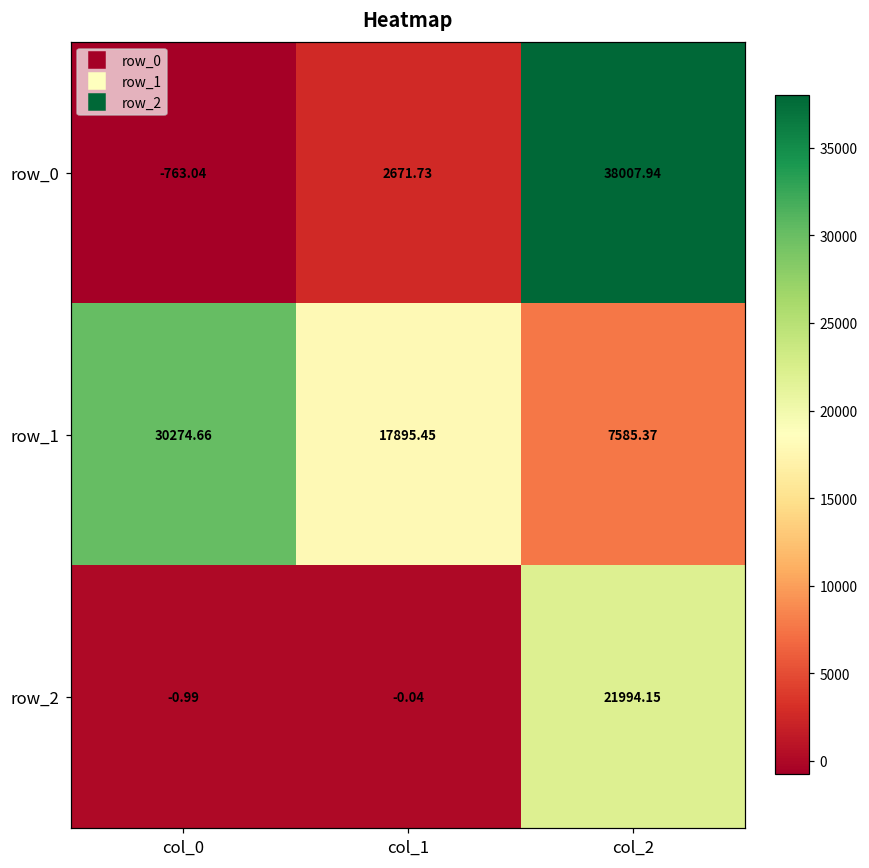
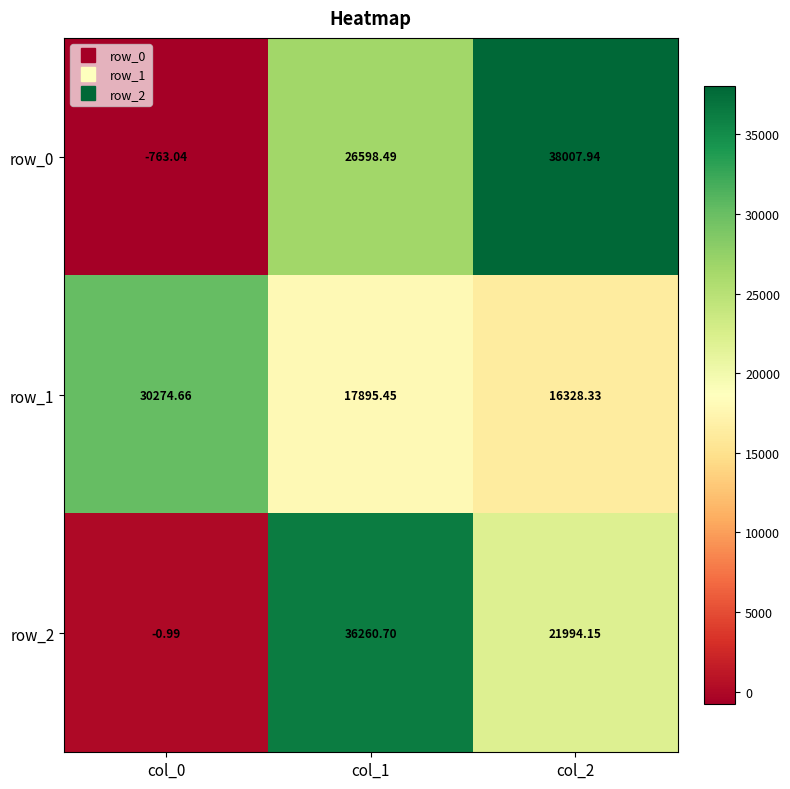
row_0, col_1: 2671.73 -> 26598.49
row_1, col_2: 7585.37 -> 16328.33
row_2, col_1: -0.04 -> 36260.70
